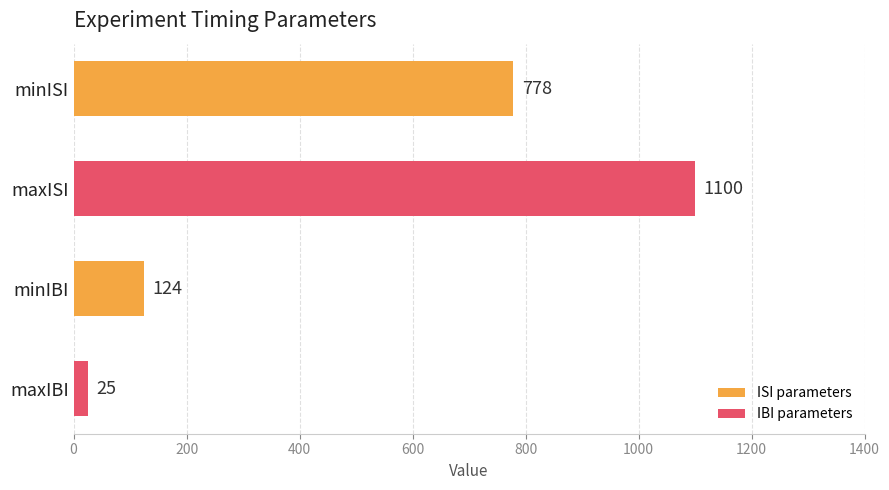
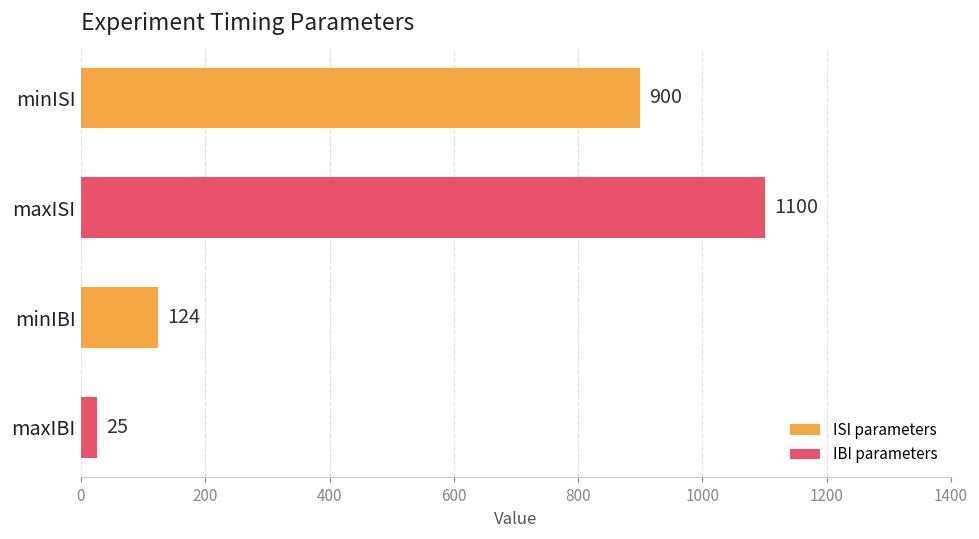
minISI: 778 -> 900
